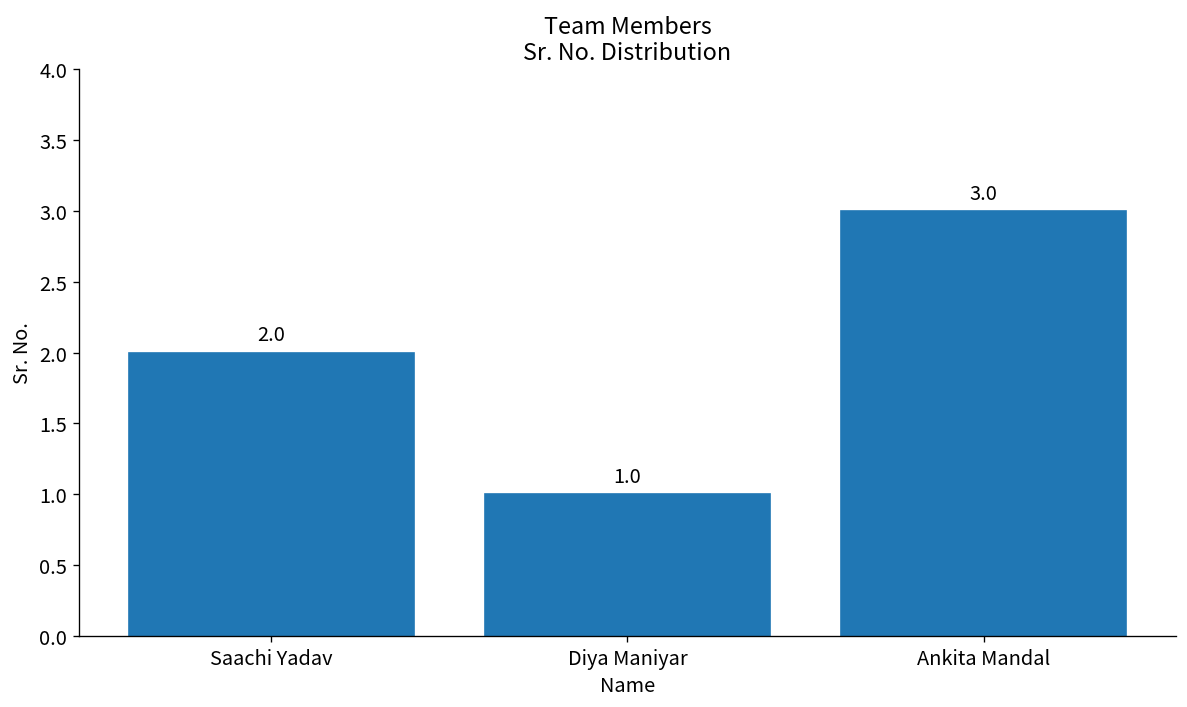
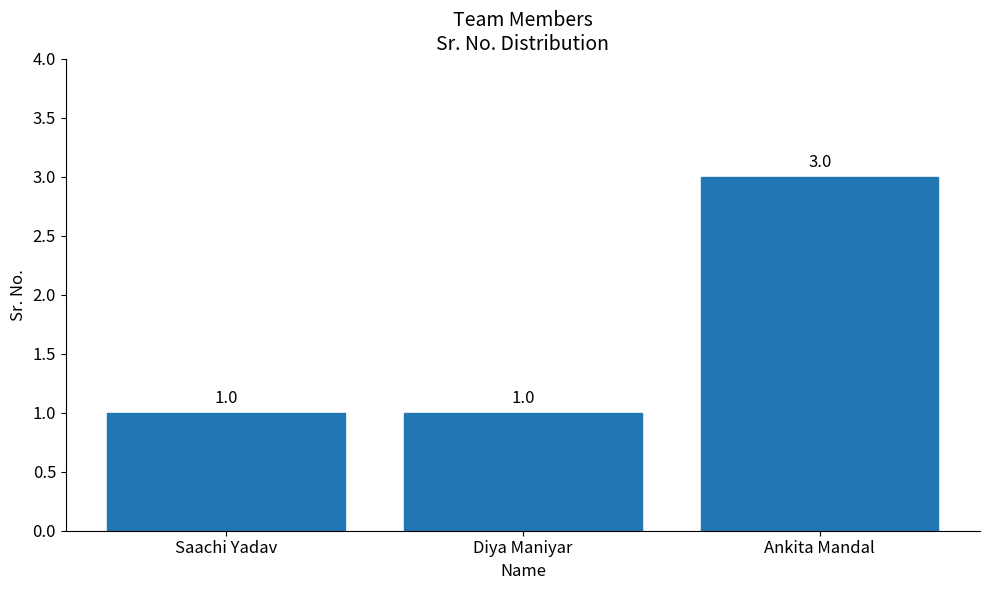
Saachi Yadav: 2.0 -> 1.0
